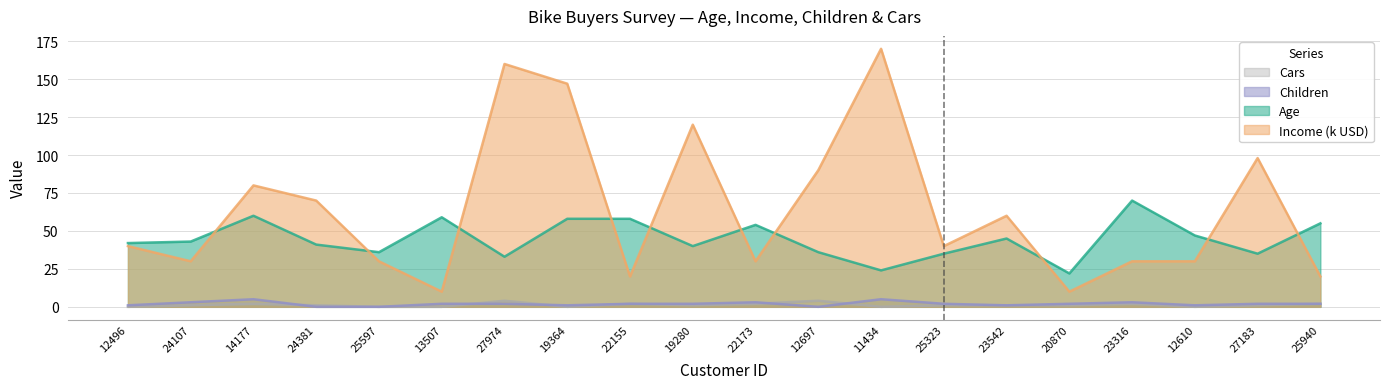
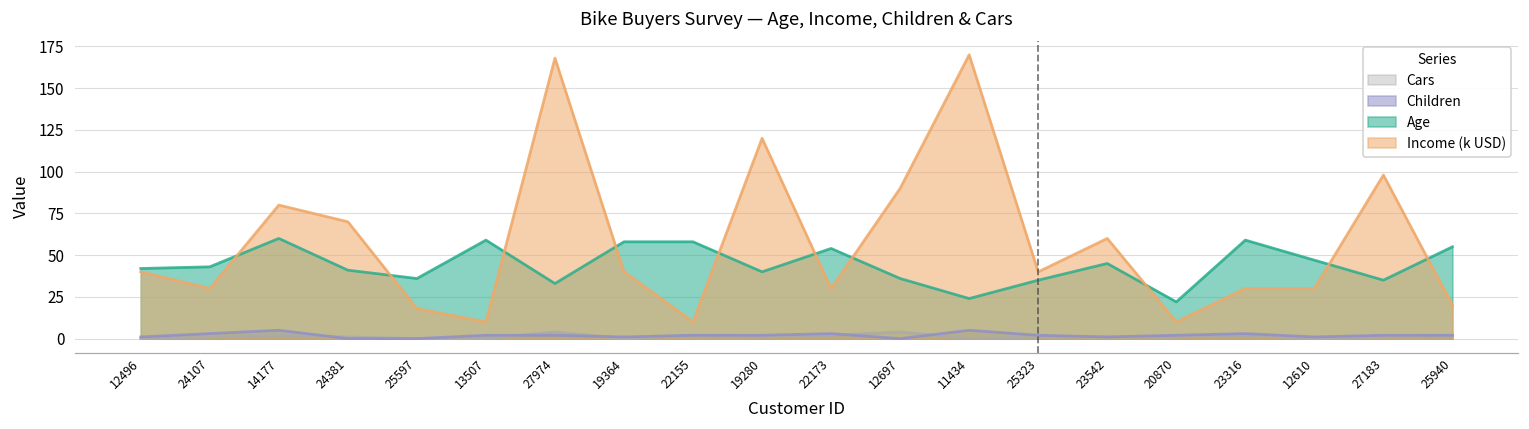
Income (k USD), 25597: 30 -> 18
Income (k USD), 27974: 160 -> 168
Income (k USD), 19364: 147 -> 40
Income (k USD), 22155: 20 -> 10
Age, 23316: 70 -> 59
